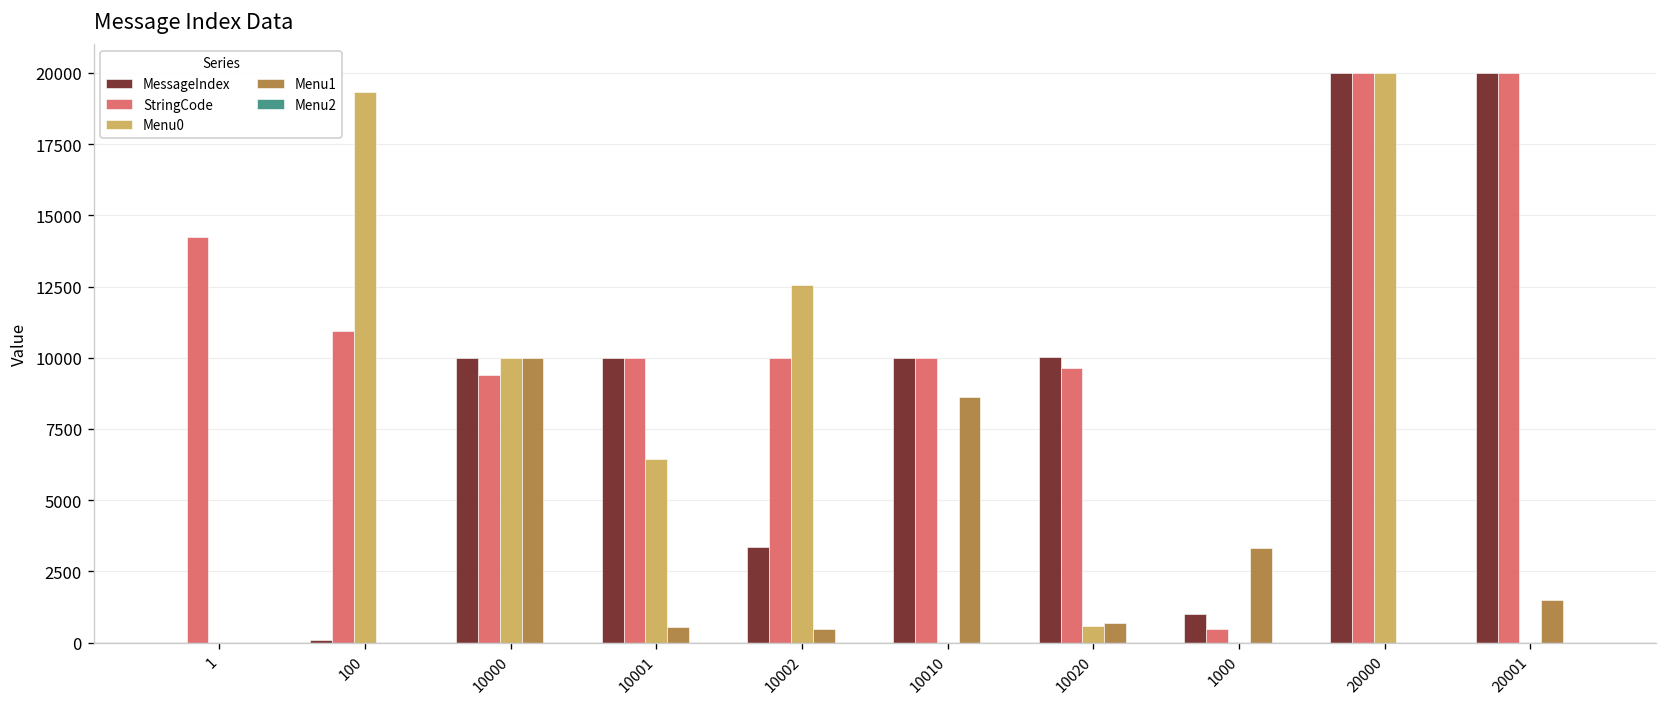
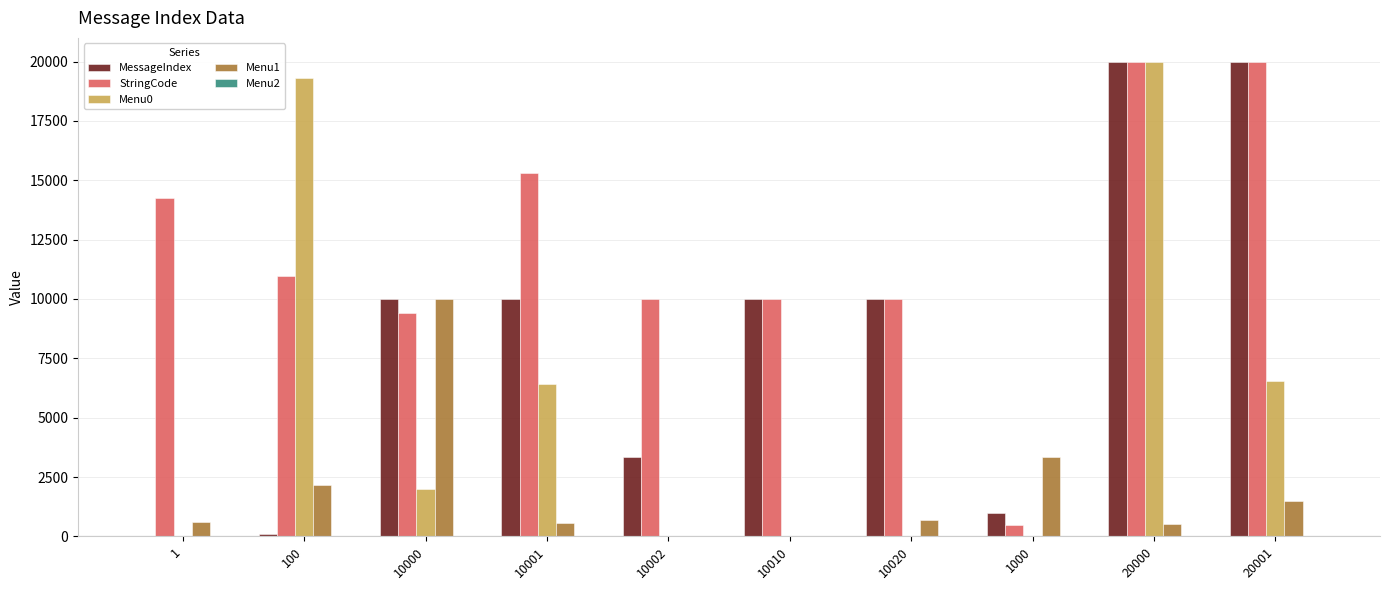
Menu1, 1: 0 -> 600
Menu1, 100: 0 -> 2200
Menu0, 10000: 10000 -> 2000
StringCode, 10001: 10000 -> 15300
Menu0, 10002: 12600 -> 0
Menu1, 10002: 500 -> 0
Menu1, 10010: 8600 -> 0
StringCode, 10020: 9600 -> 10000
Menu0, 10020: 600 -> 0
Menu1, 20000: 0 -> 500
Menu0, 20001: 0 -> 6600
